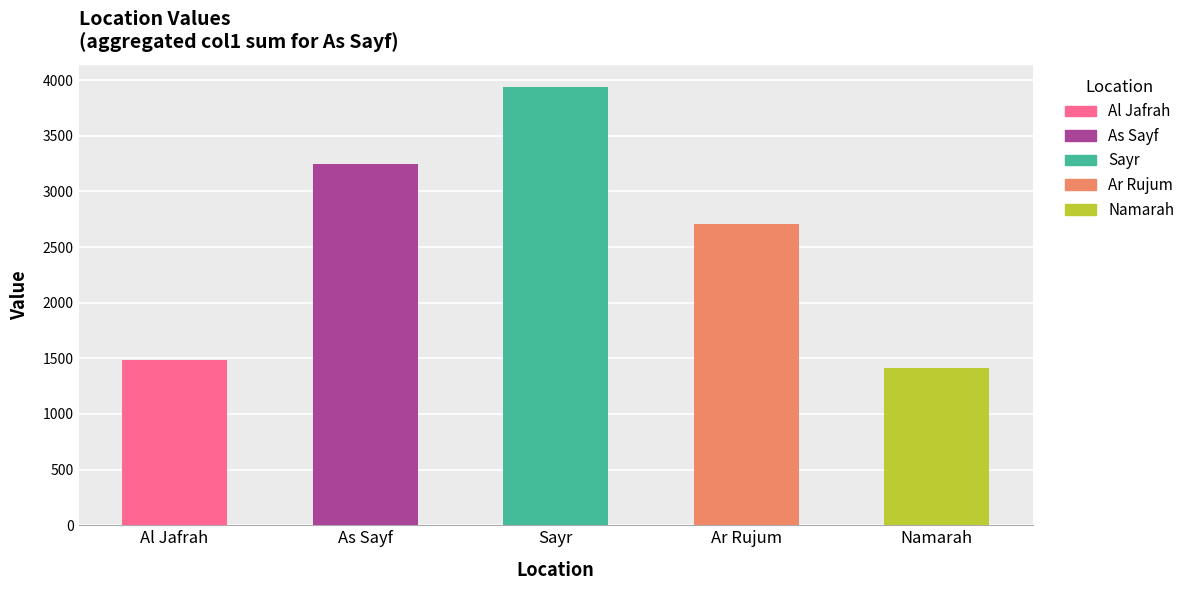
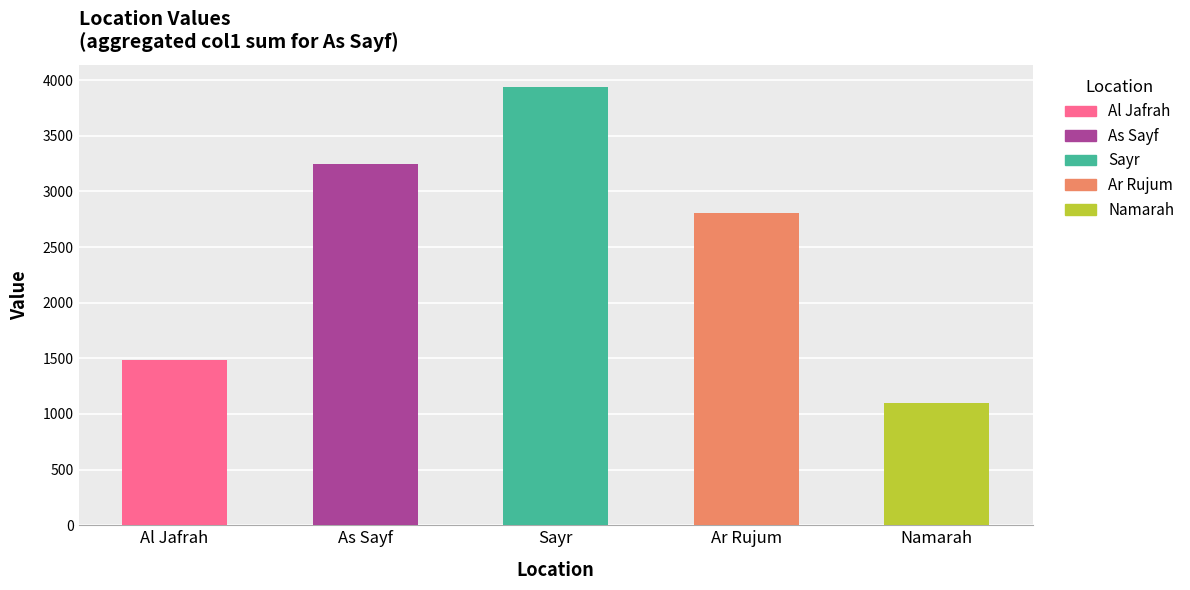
Ar Rujum: 2710 -> 2810
Namarah: 1420 -> 1100
